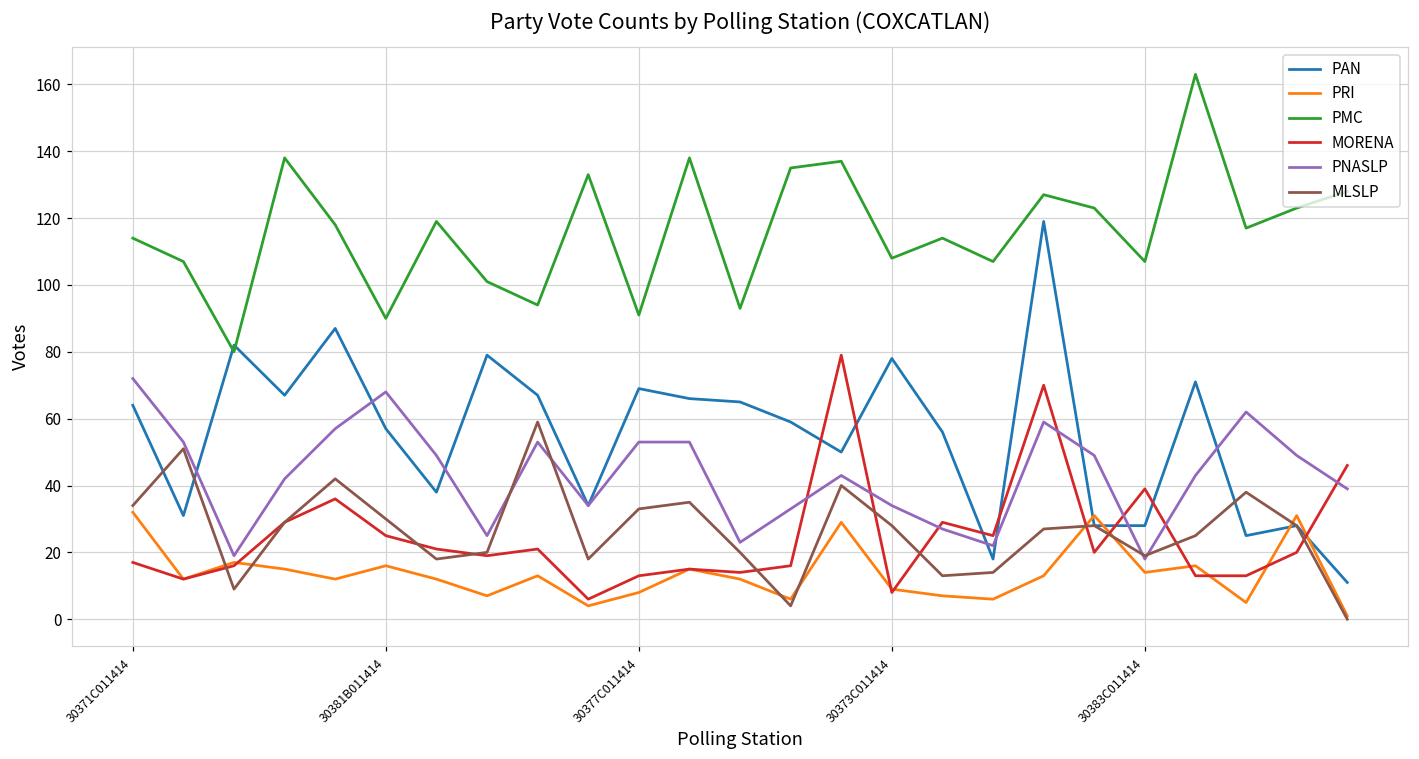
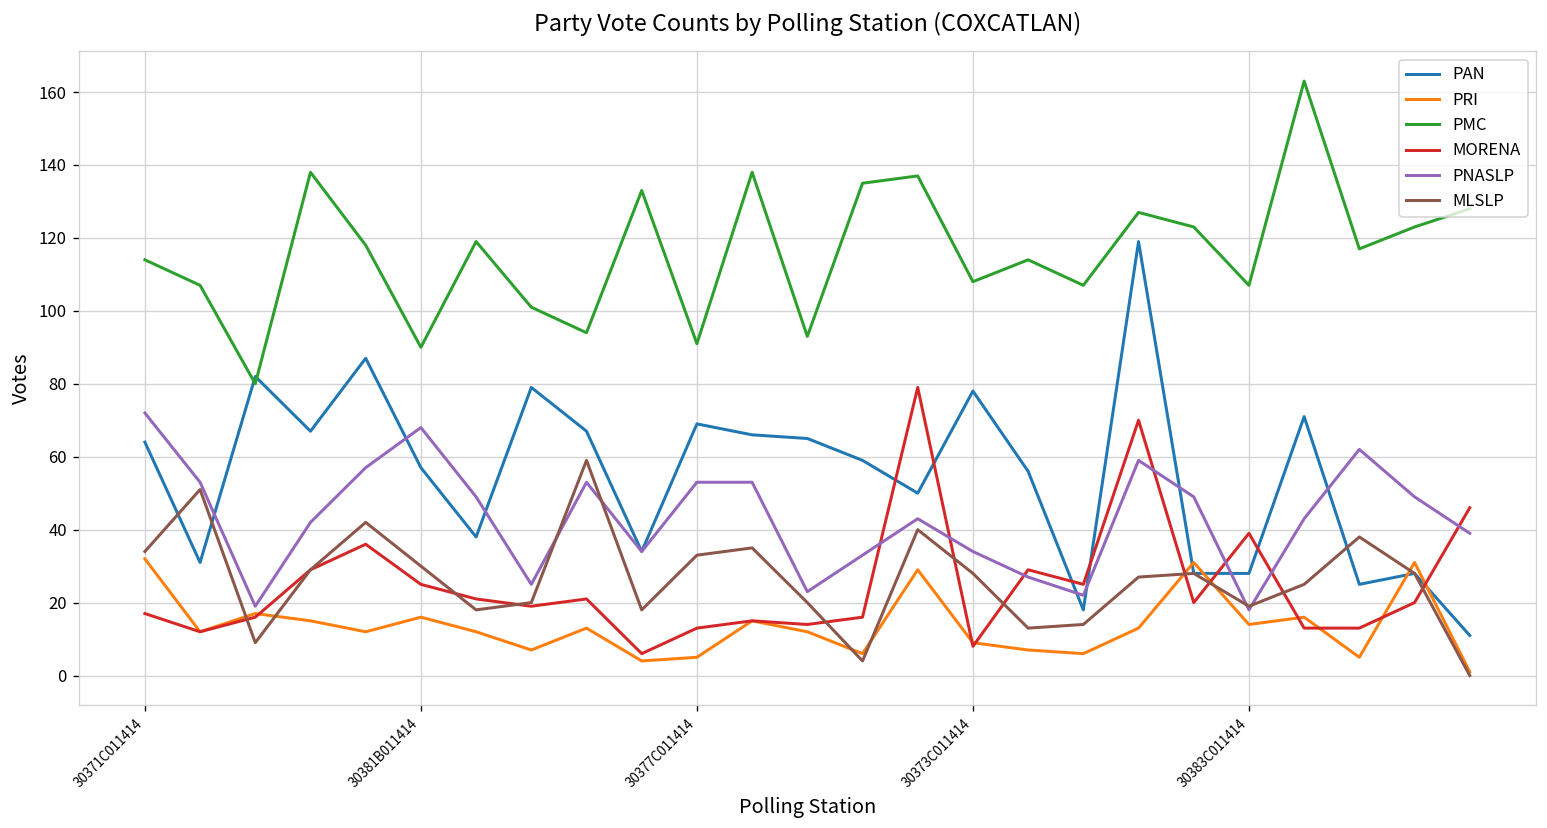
PRI, 30377C011414: 8 -> 5
